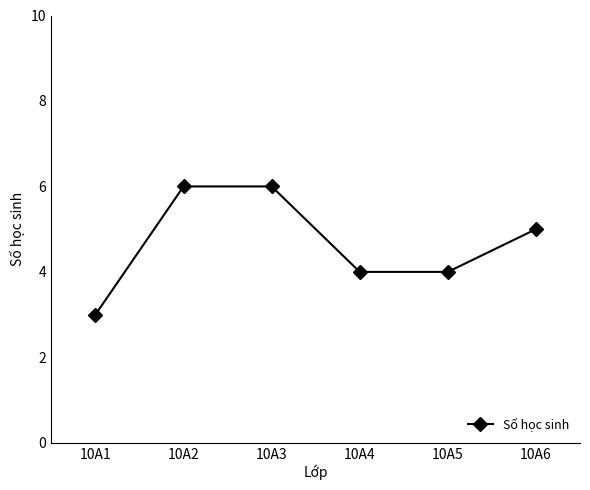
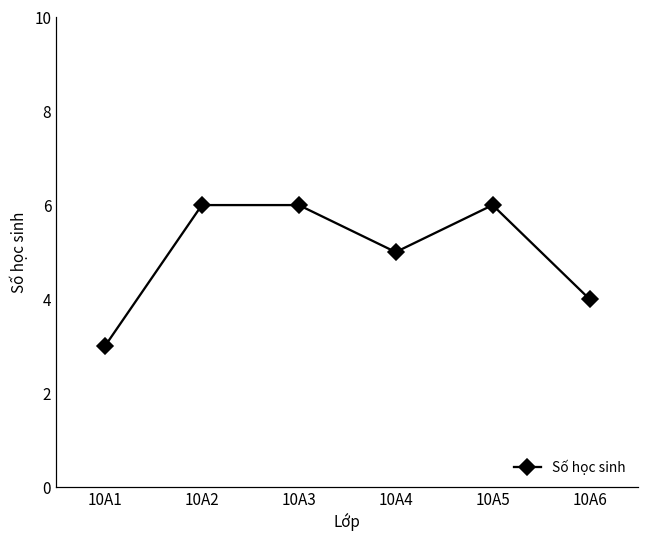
10A4: 4 -> 5
10A5: 4 -> 6
10A6: 5 -> 4
